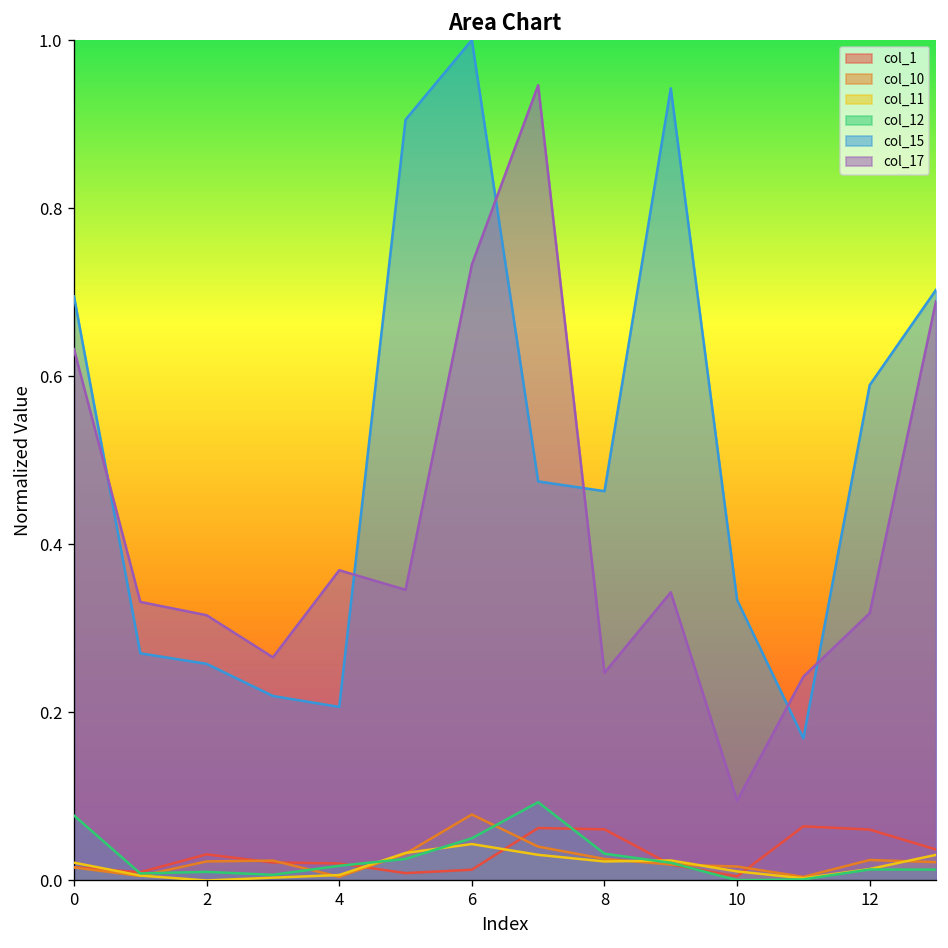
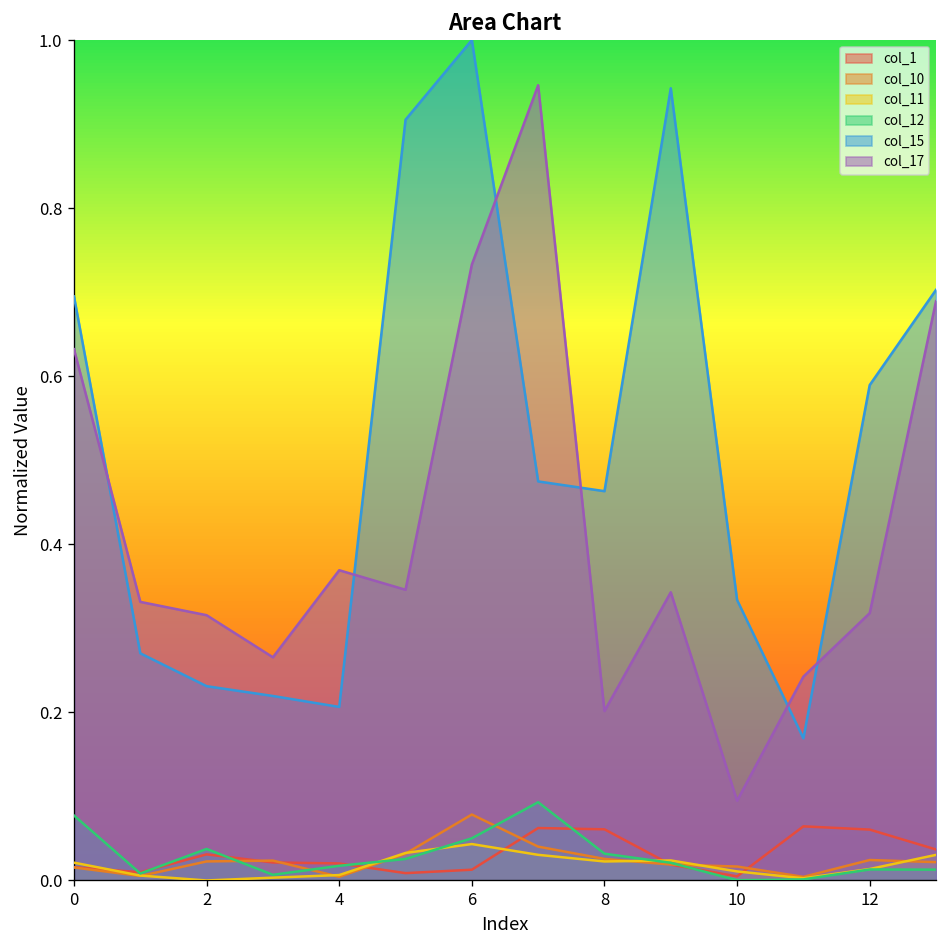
col_12, 2: 0.01 -> 0.04
col_15, 2: 0.26 -> 0.23
col_17, 8: 0.25 -> 0.20
